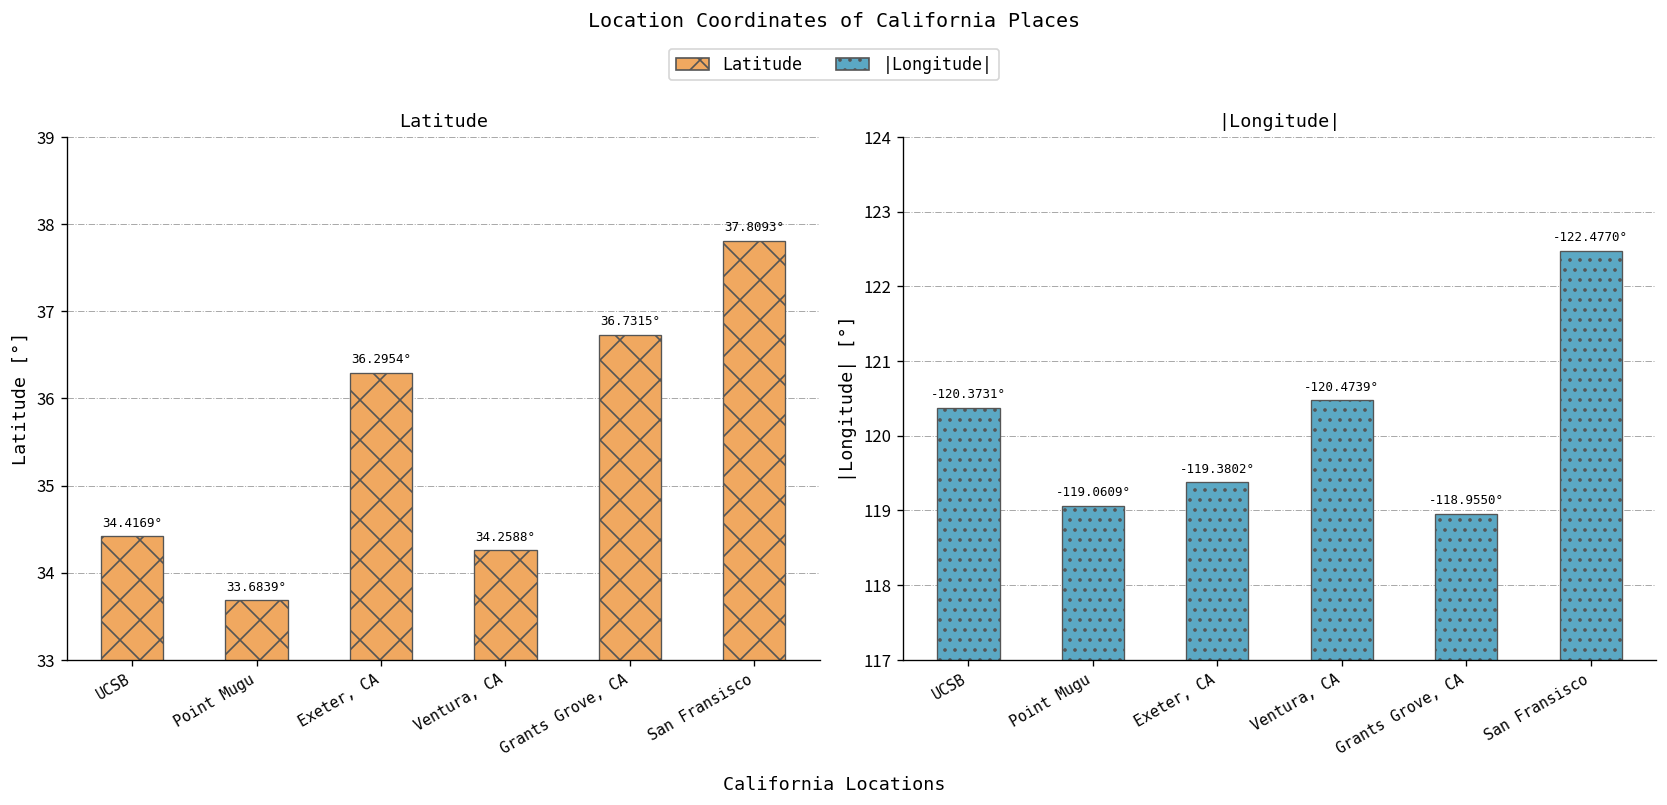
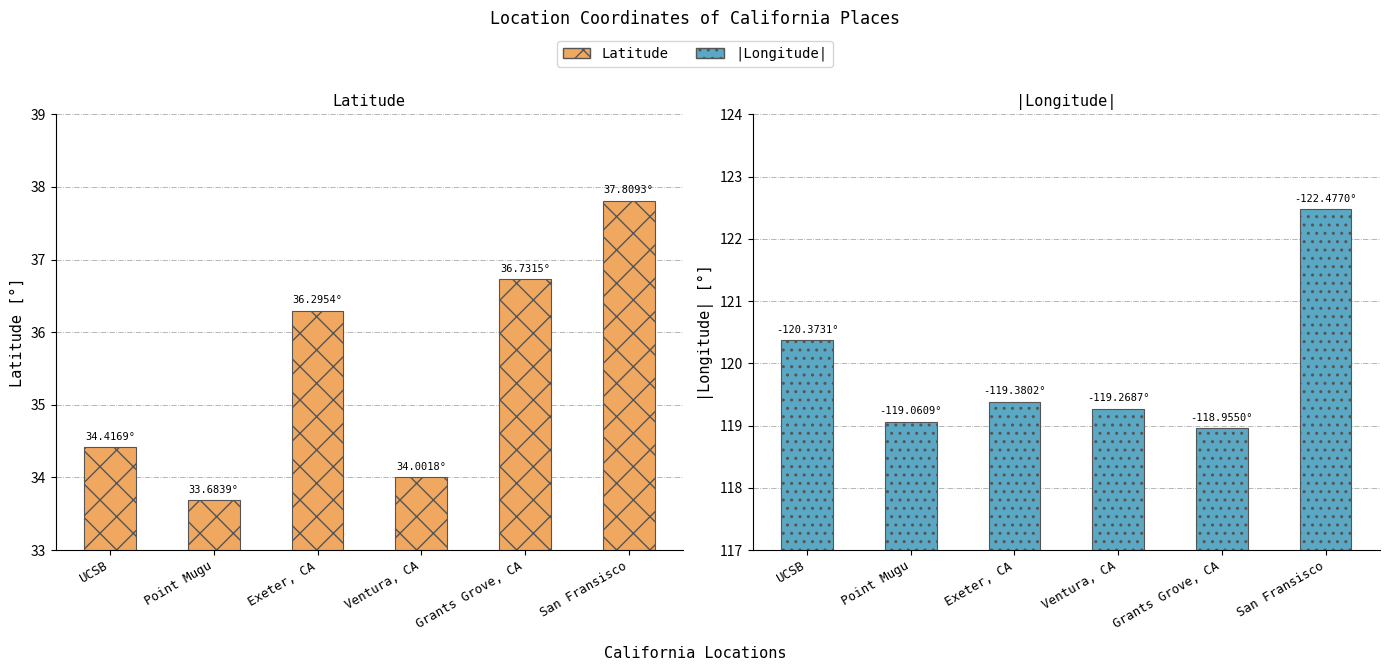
Latitude, Ventura, CA: 34.2588° -> 34.0018°
|Longitude|, Ventura, CA: -120.4739° -> -119.2687°
